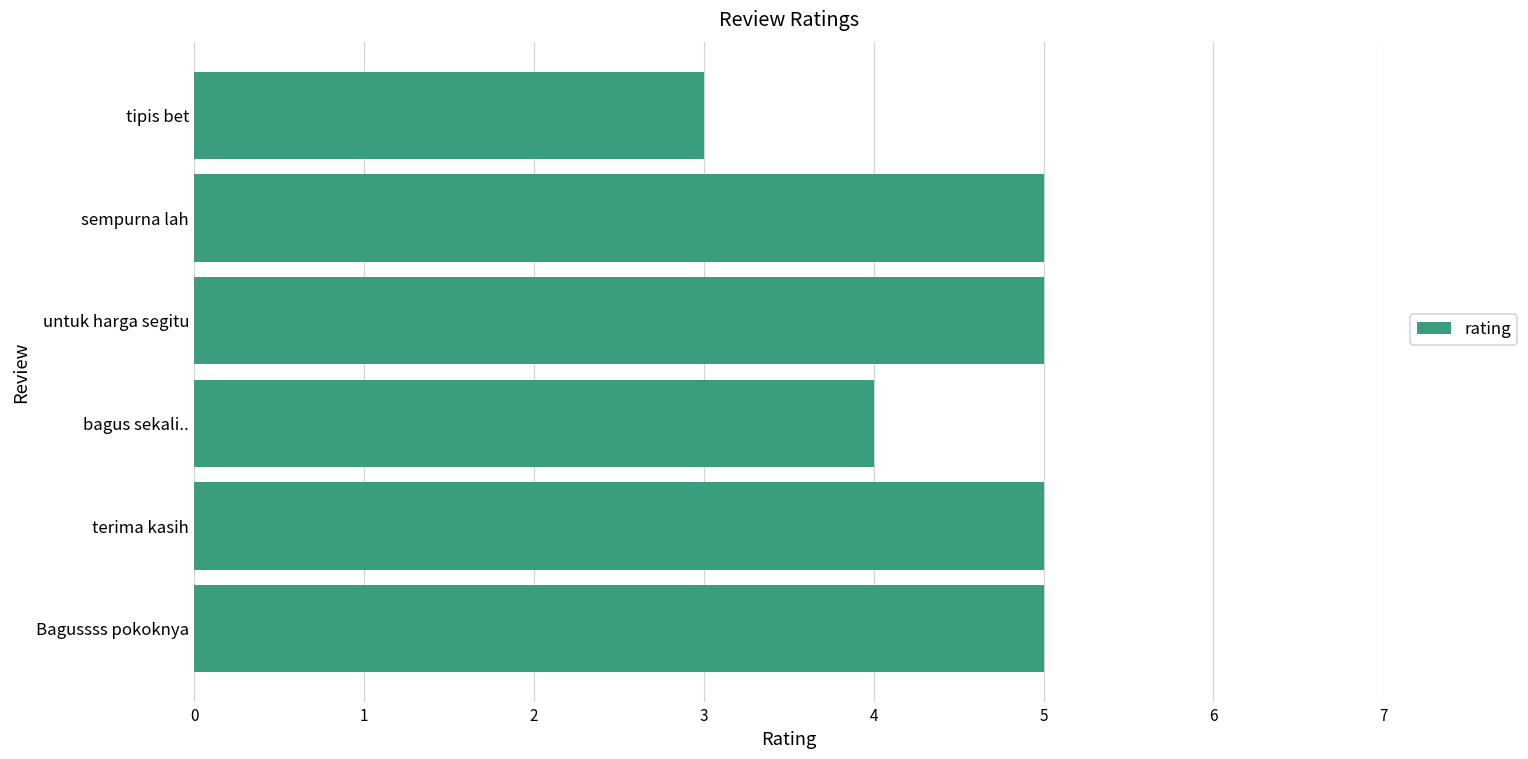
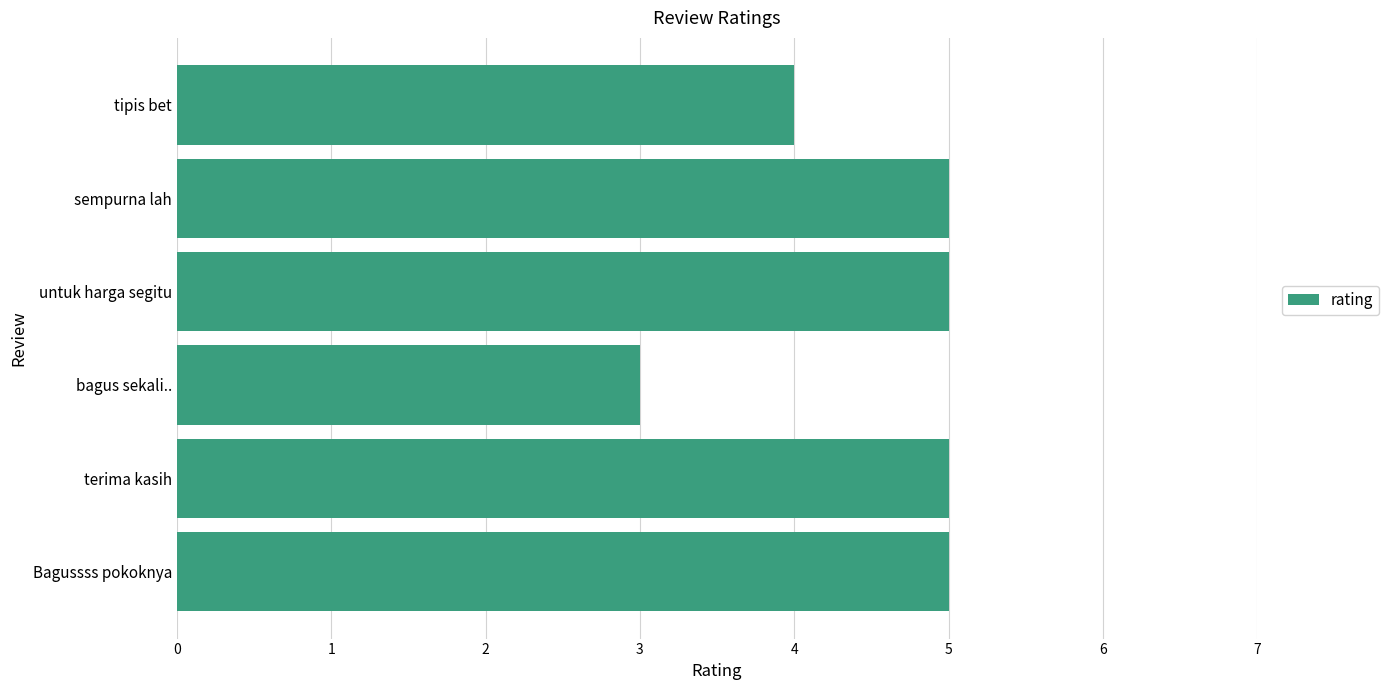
tipis bet: 3 -> 4
bagus sekali..: 4 -> 3
